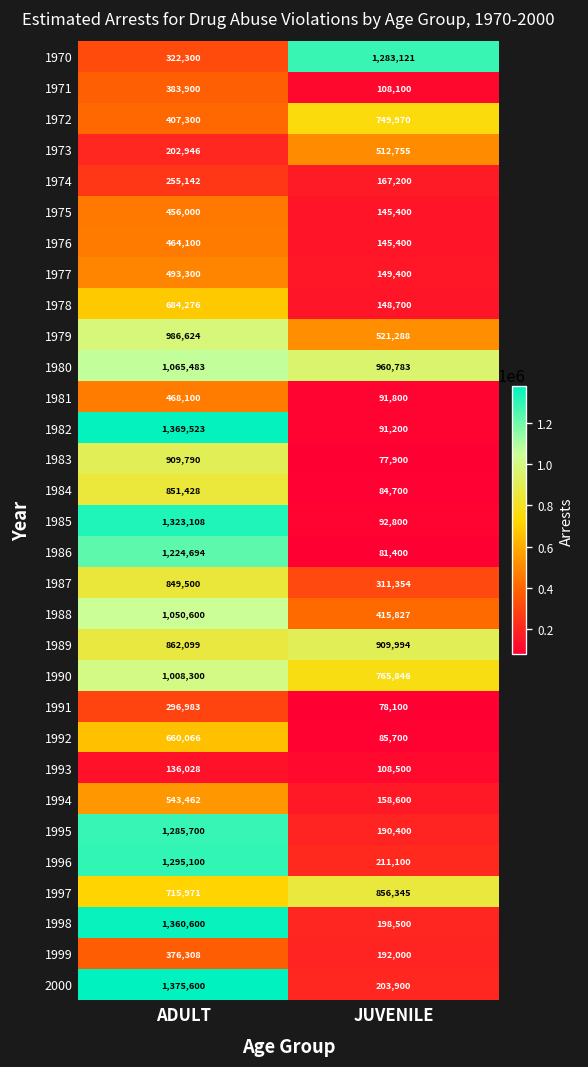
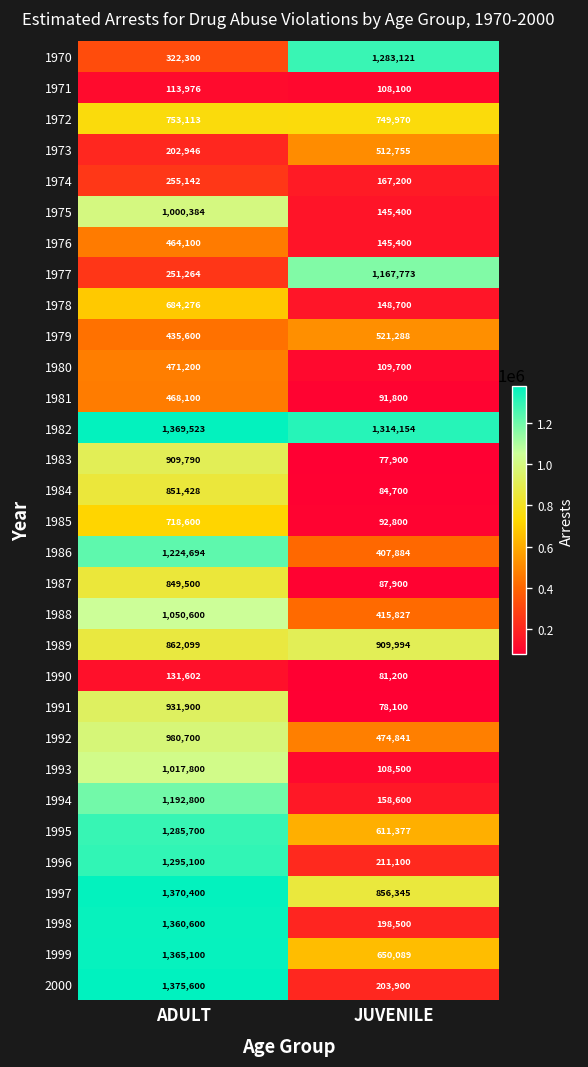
1971, ADULT: 383,900 -> 113,976
1972, ADULT: 407,300 -> 753,113
1975, ADULT: 456,000 -> 1,000,384
1977, ADULT: 493,300 -> 251,264
1977, JUVENILE: 149,400 -> 1,167,773
1979, ADULT: 986,624 -> 435,600
1980, ADULT: 1,065,483 -> 471,200
1980, JUVENILE: 960,783 -> 109,700
1982, JUVENILE: 91,200 -> 1,314,154
1985, ADULT: 1,323,108 -> 718,600
1986, JUVENILE: 81,400 -> 407,884
1987, JUVENILE: 311,354 -> 87,900
1990, ADULT: 1,008,300 -> 131,602
1990, JUVENILE: 765,846 -> 81,200
1991, ADULT: 296,983 -> 931,900
1992, ADULT: 660,066 -> 980,700
1992, JUVENILE: 85,700 -> 474,841
1993, ADULT: 136,028 -> 1,017,800
1994, ADULT: 543,462 -> 1,192,800
1995, JUVENILE: 190,400 -> 611,377
1997, ADULT: 715,971 -> 1,370,400
1999, ADULT: 376,308 -> 1,365,100
1999, JUVENILE: 192,000 -> 650,089
